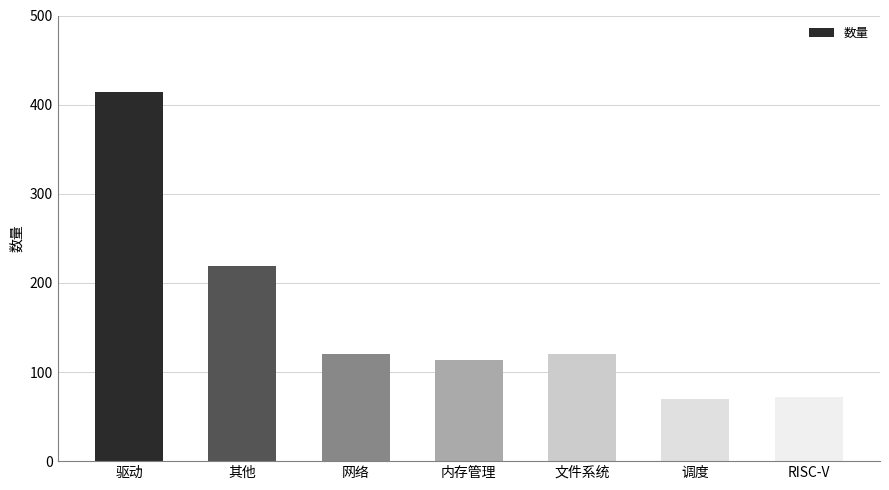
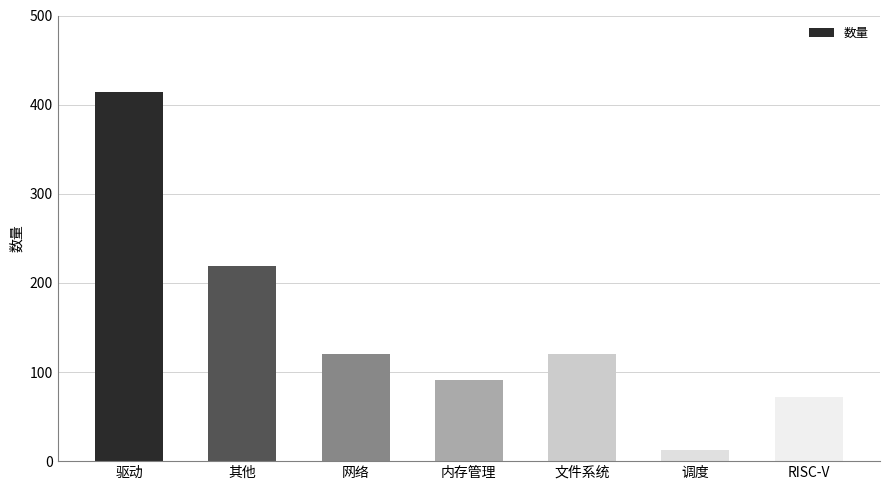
内存管理: 110 -> 90
调度: 70 -> 10
